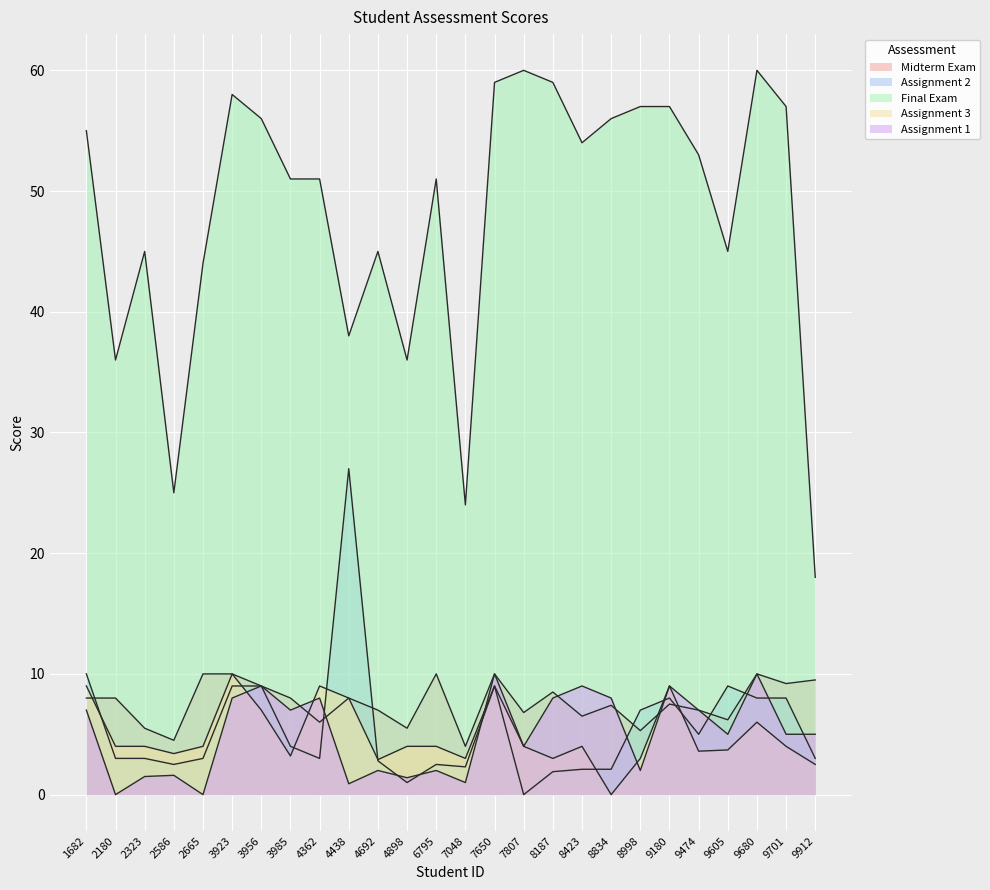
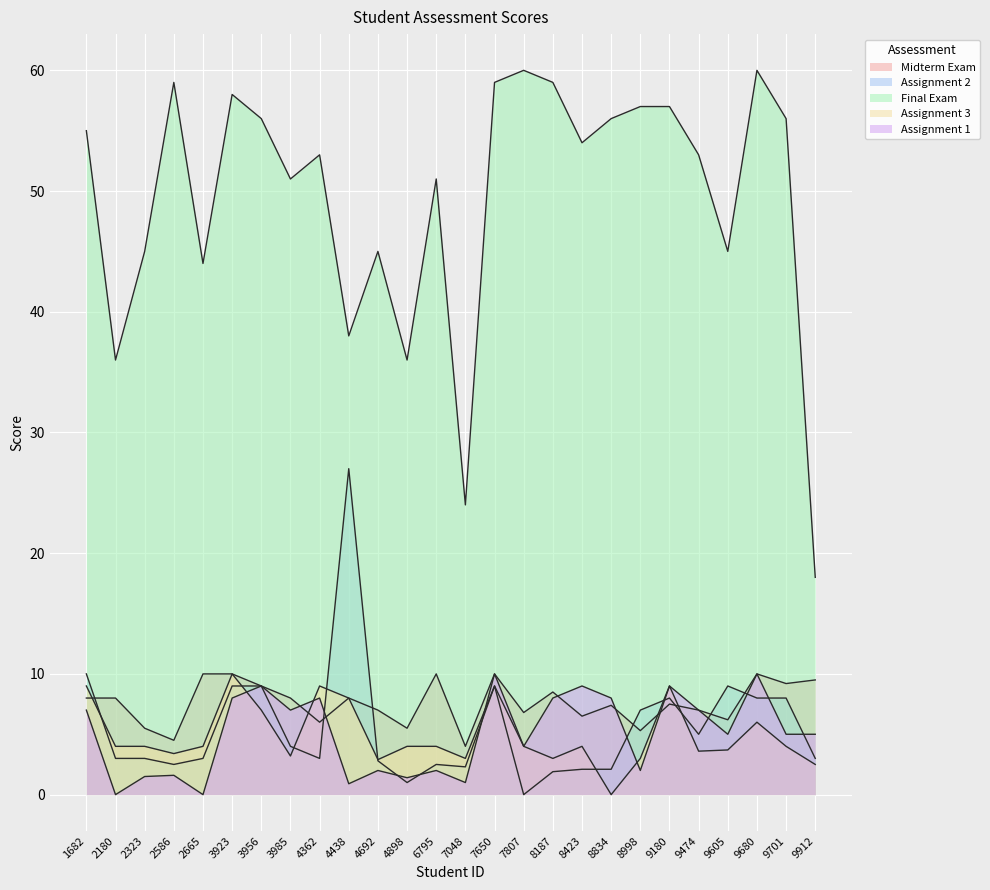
Final Exam, 2586: 25 -> 59
Final Exam, 4362: 51 -> 53
Final Exam, 9701: 57 -> 56
